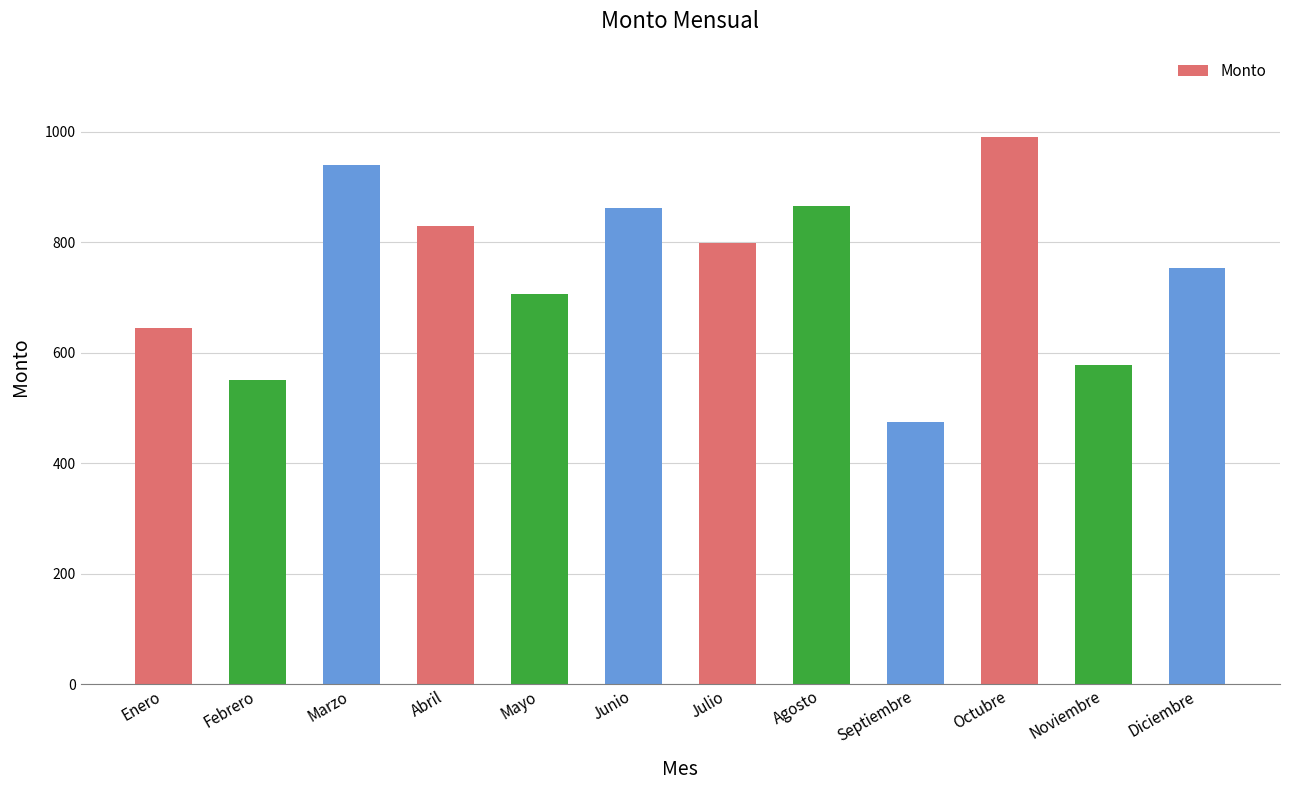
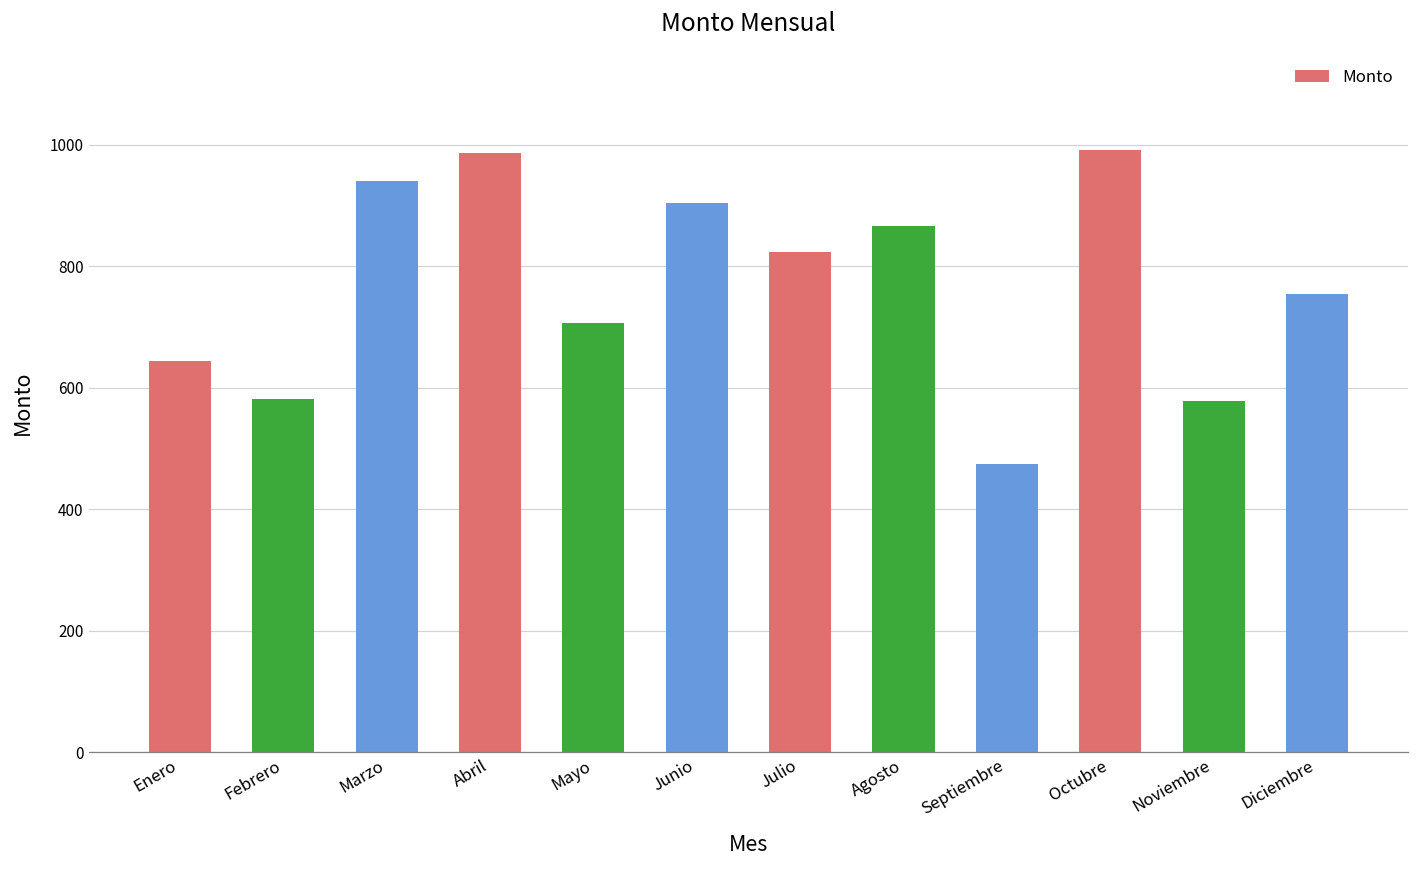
Febrero: 550 -> 580
Abril: 830 -> 990
Junio: 860 -> 900
Julio: 800 -> 820
